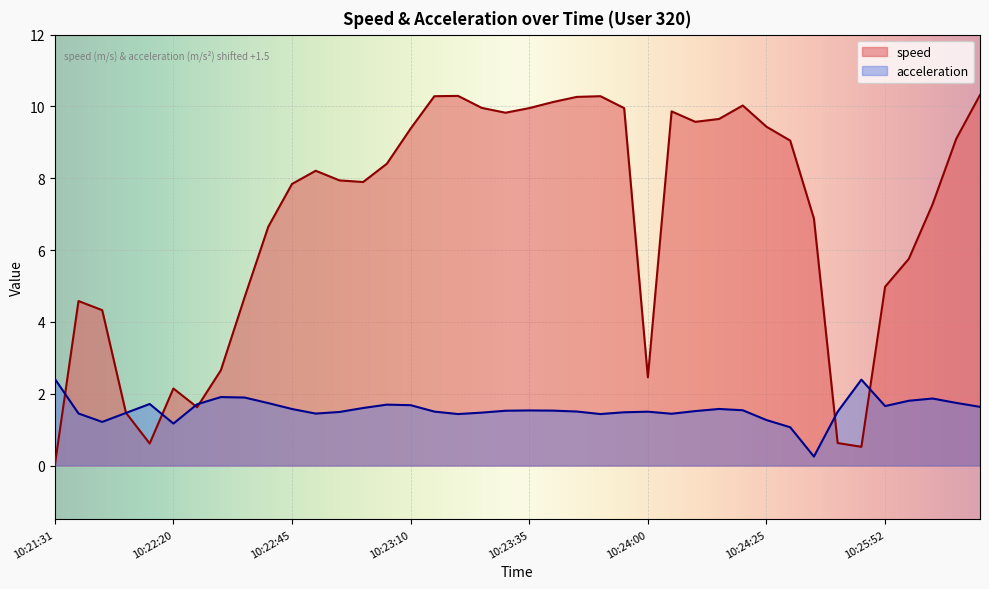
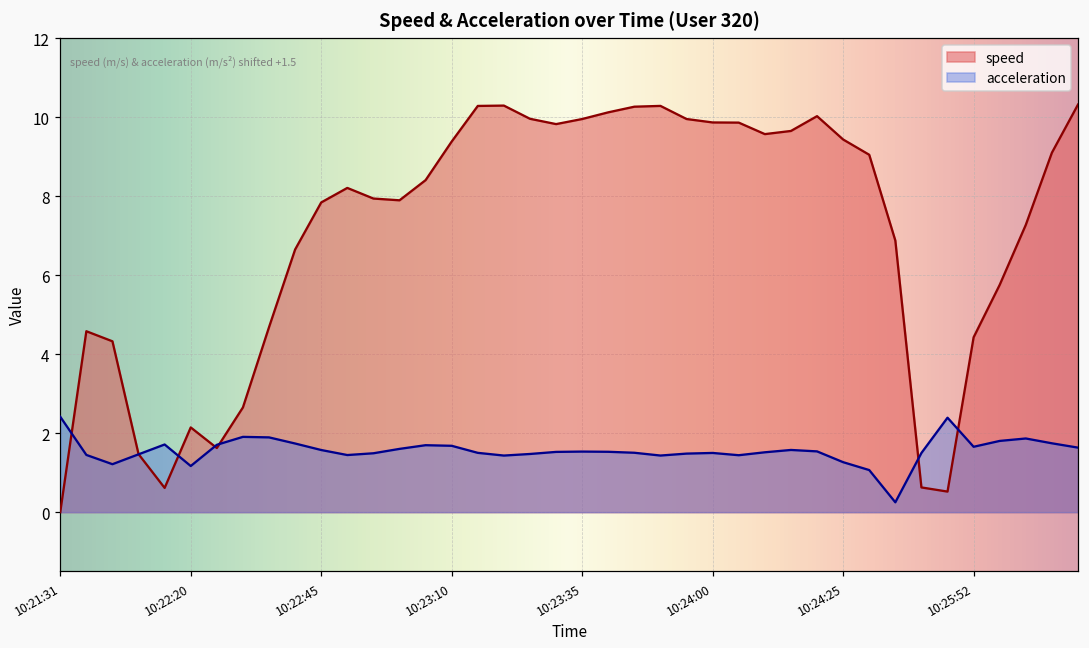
speed, 10:24:00: 2.5 -> 9.9
speed, 10:25:52: 5.0 -> 4.4
